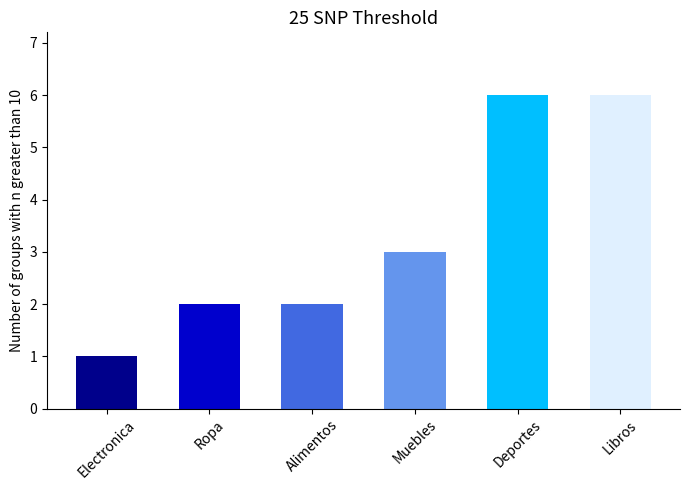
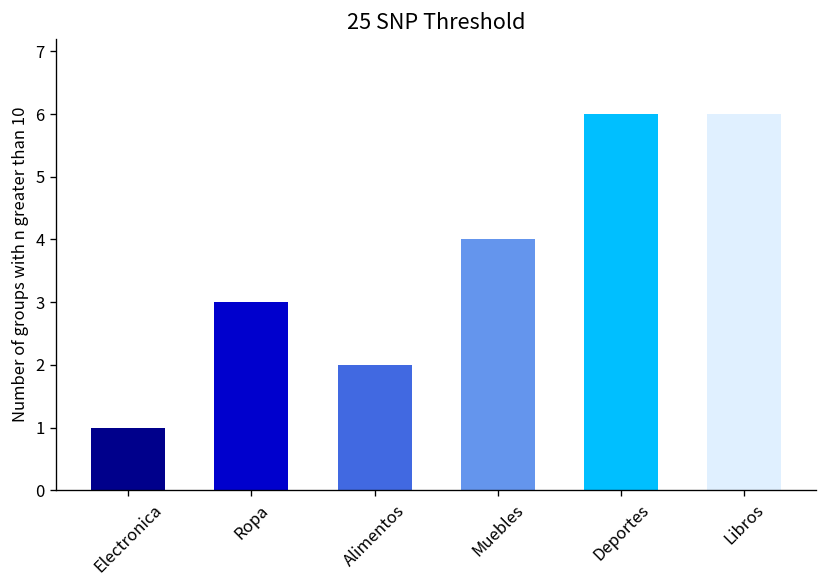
Ropa: 2 -> 3
Muebles: 3 -> 4
